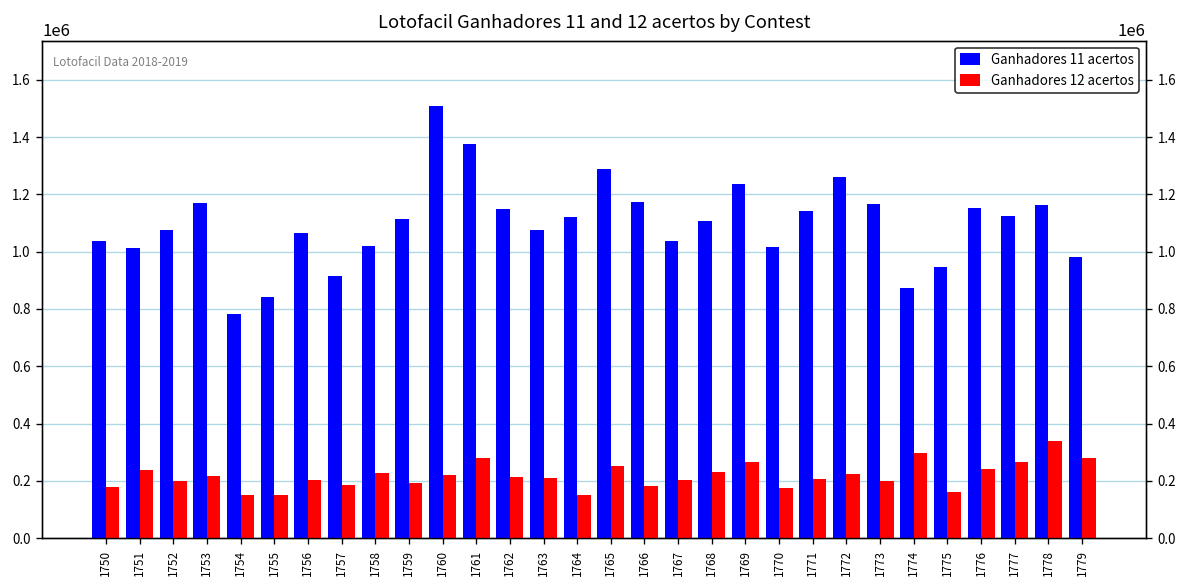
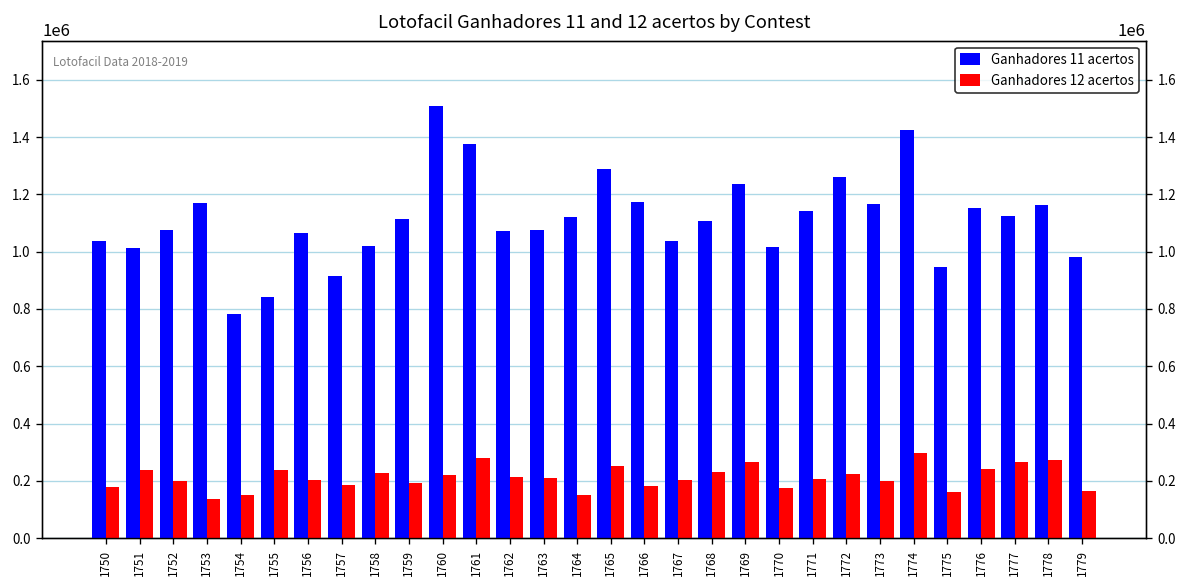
Ganhadores 12 acertos, 1753: 220000 -> 140000
Ganhadores 12 acertos, 1755: 150000 -> 240000
Ganhadores 11 acertos, 1762: 1150000 -> 1070000
Ganhadores 11 acertos, 1774: 870000 -> 1420000
Ganhadores 12 acertos, 1778: 340000 -> 270000
Ganhadores 12 acertos, 1779: 280000 -> 160000
